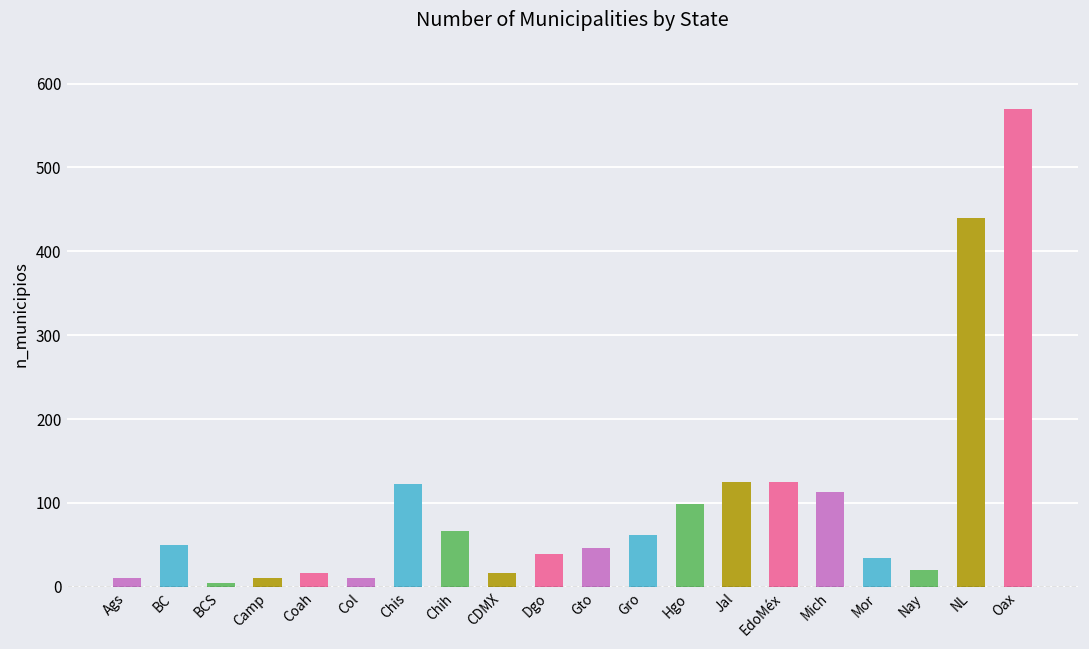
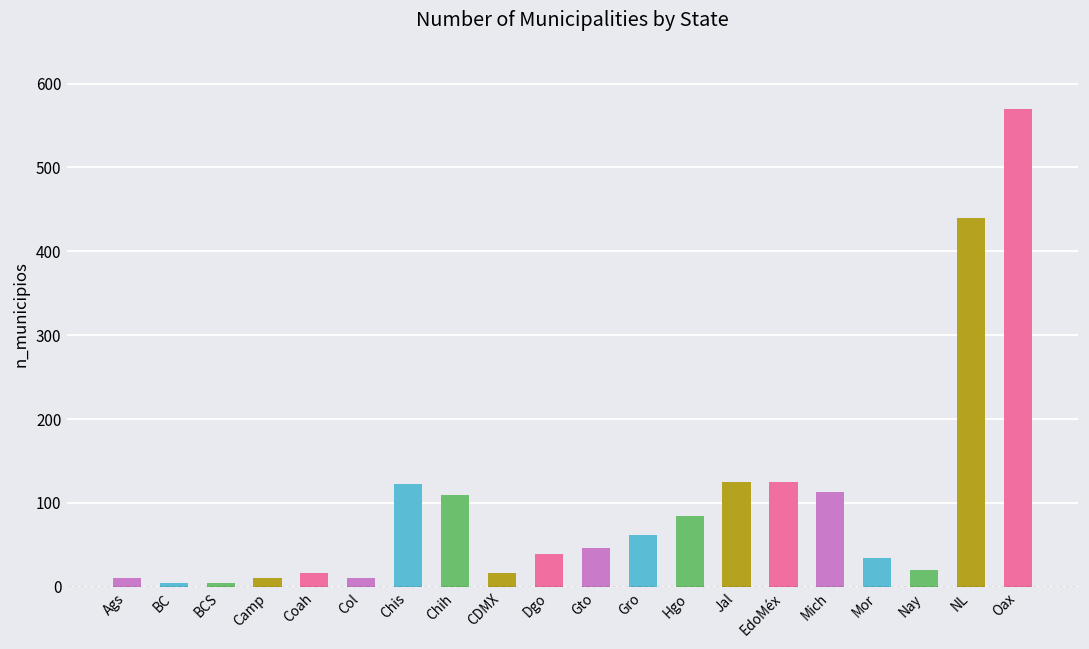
BC: 50 -> 10
Chih: 70 -> 110
Hgo: 100 -> 80
